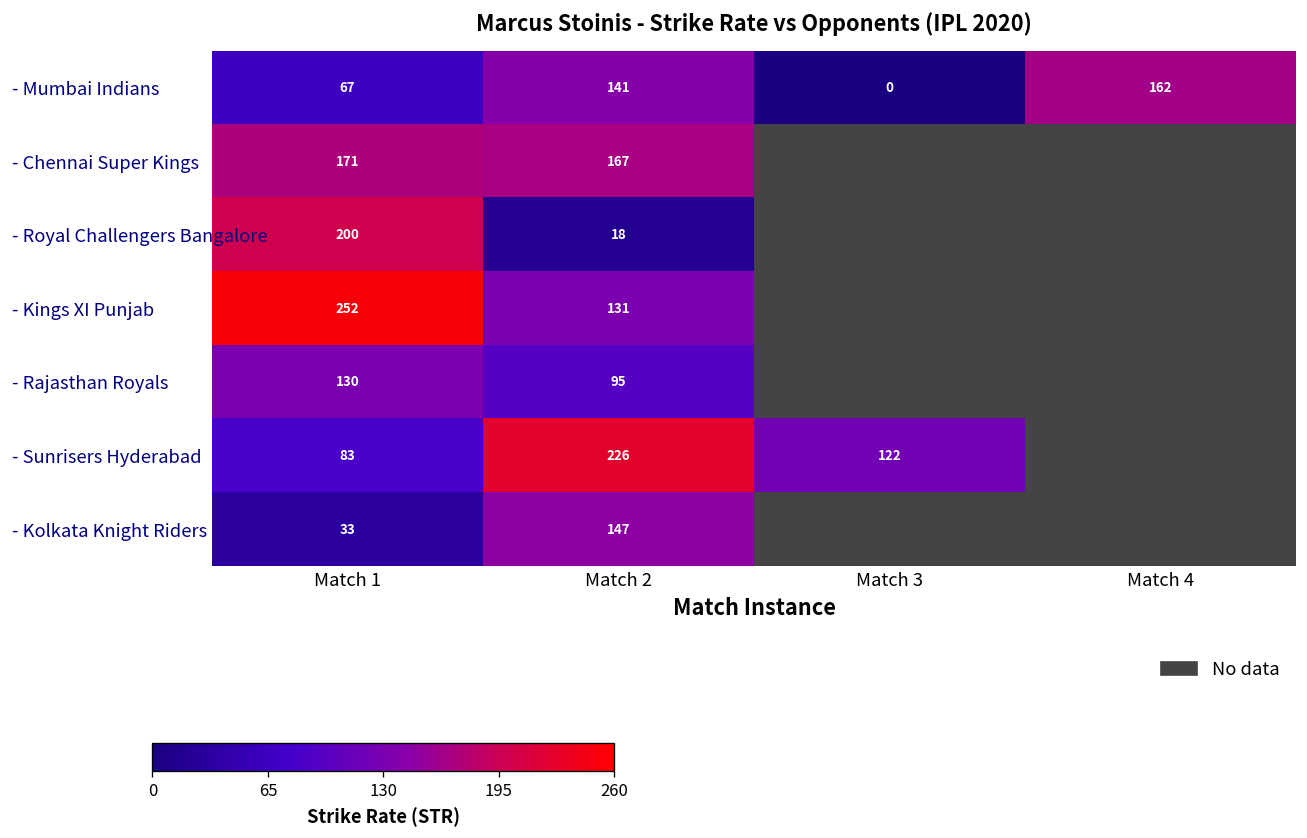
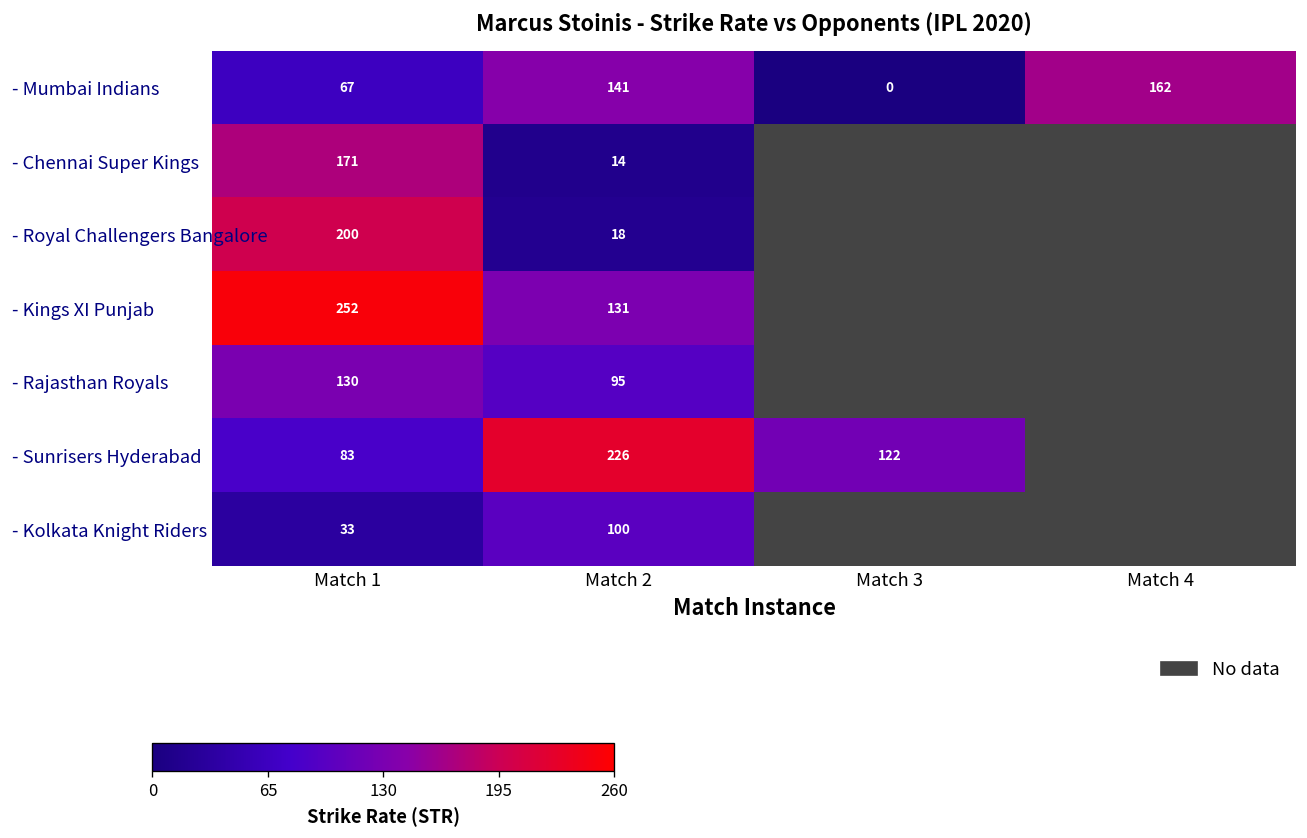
- Chennai Super Kings, Match 2: 167 -> 14
- Kolkata Knight Riders, Match 2: 147 -> 100
